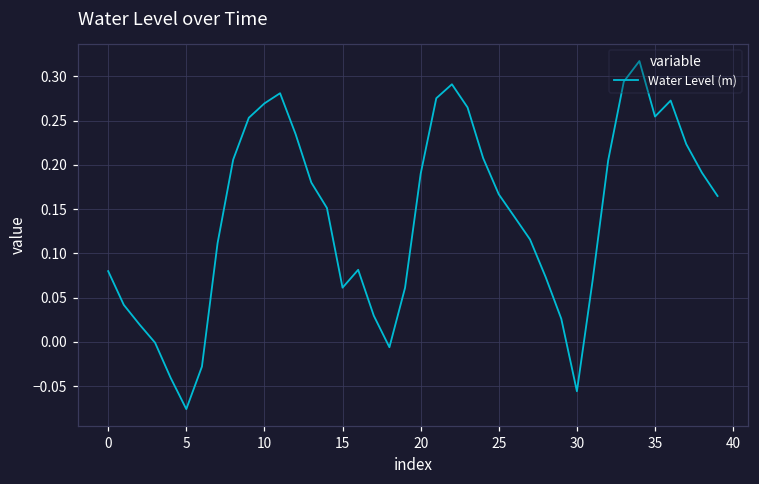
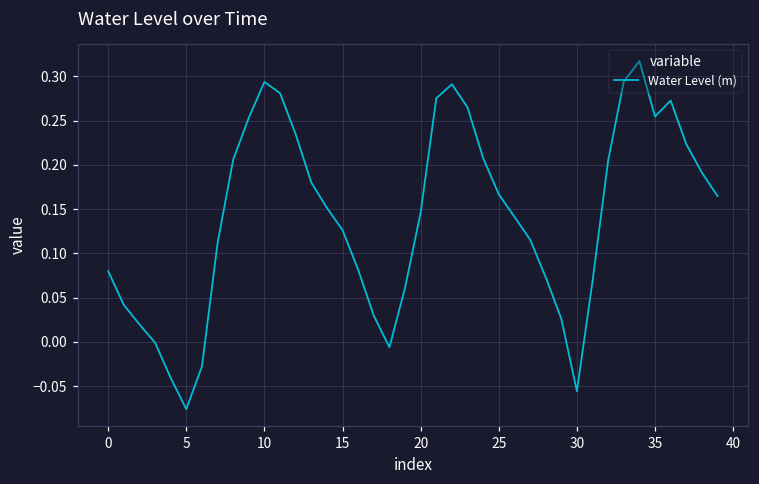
10: 0.27 -> 0.29
15: 0.06 -> 0.13
20: 0.19 -> 0.15
